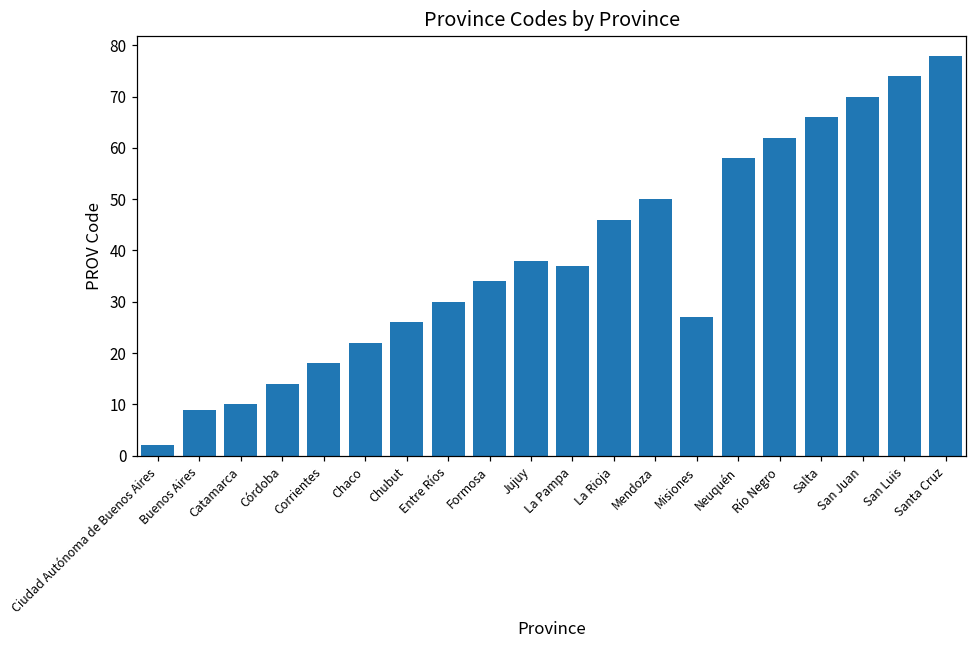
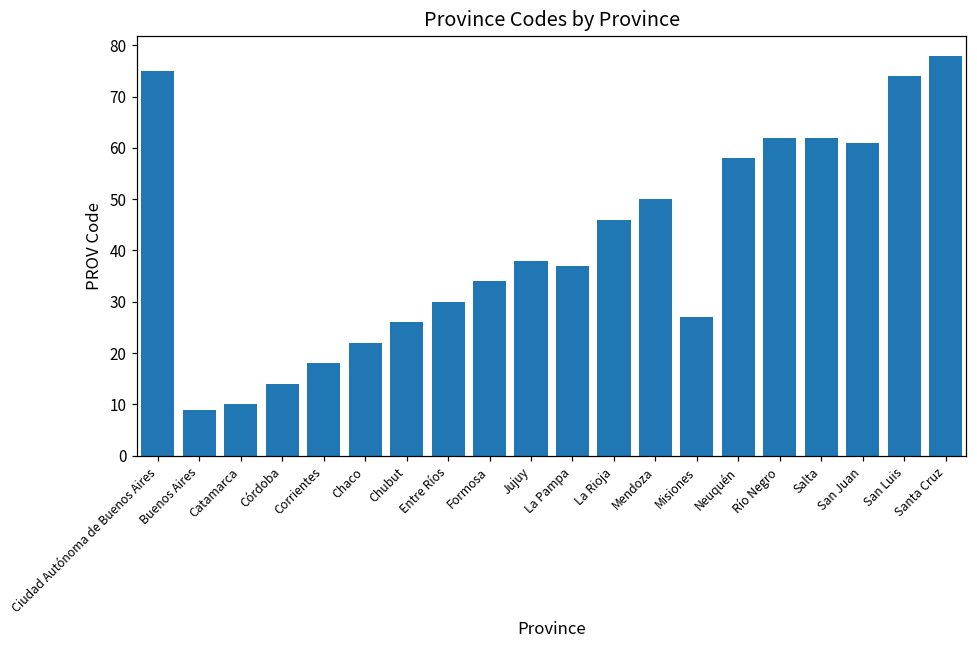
Ciudad Autónoma de Buenos Aires: 2 -> 75
Salta: 66 -> 62
San Juan: 70 -> 61
